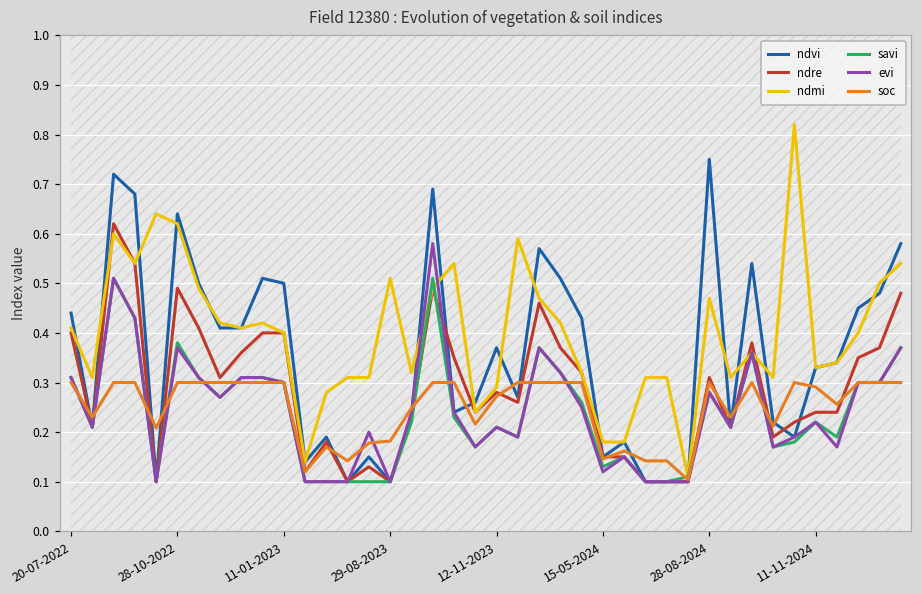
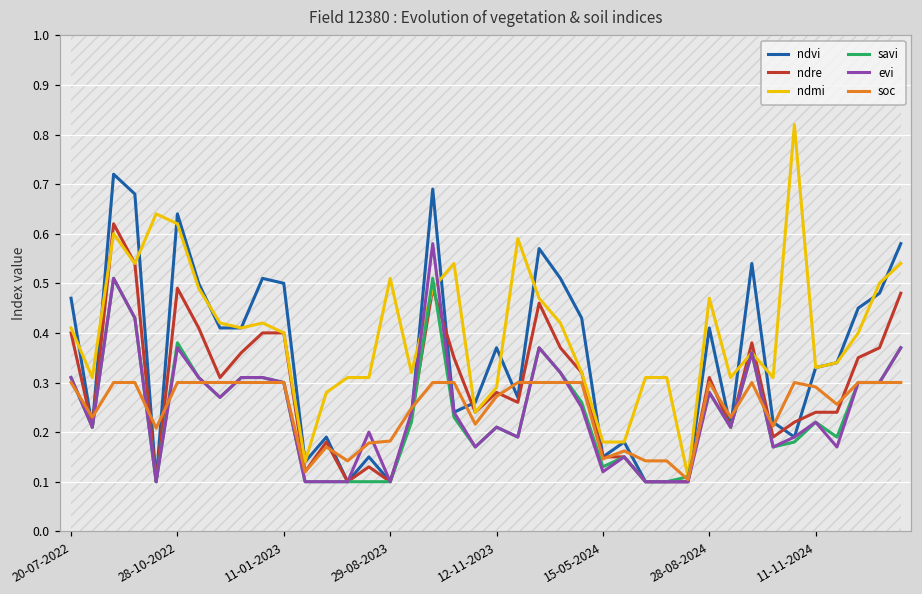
ndvi, 20-07-2022: 0.44 -> 0.47
ndvi, 28-08-2024: 0.75 -> 0.41
